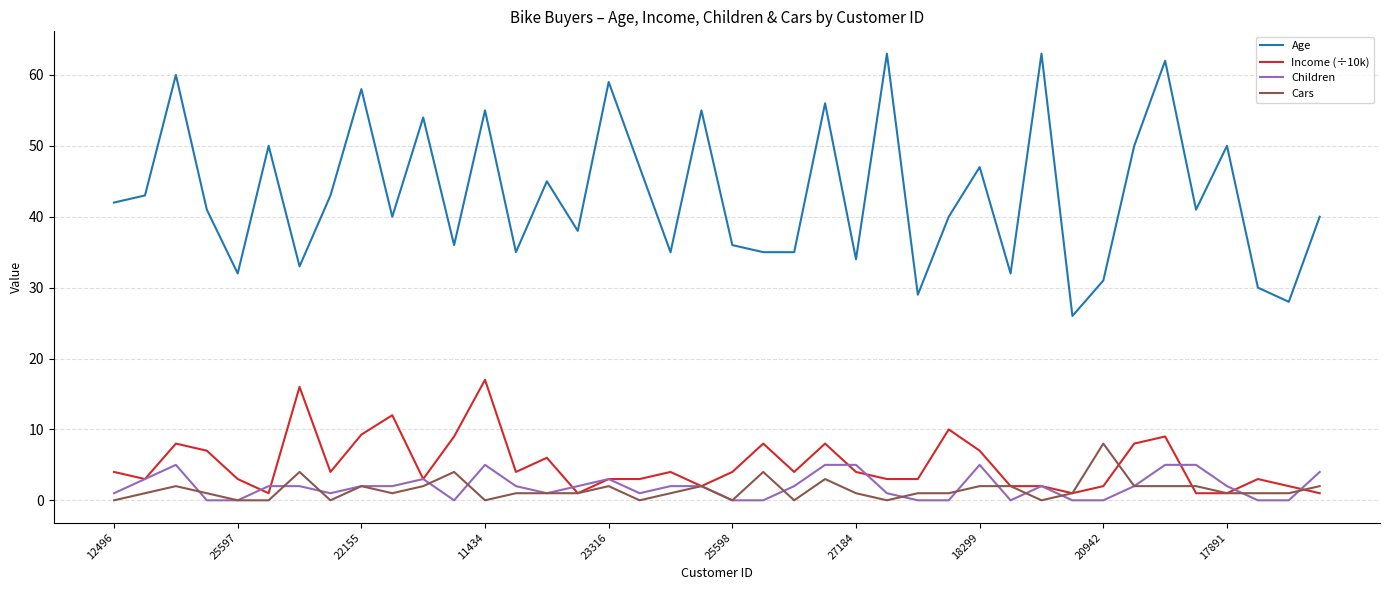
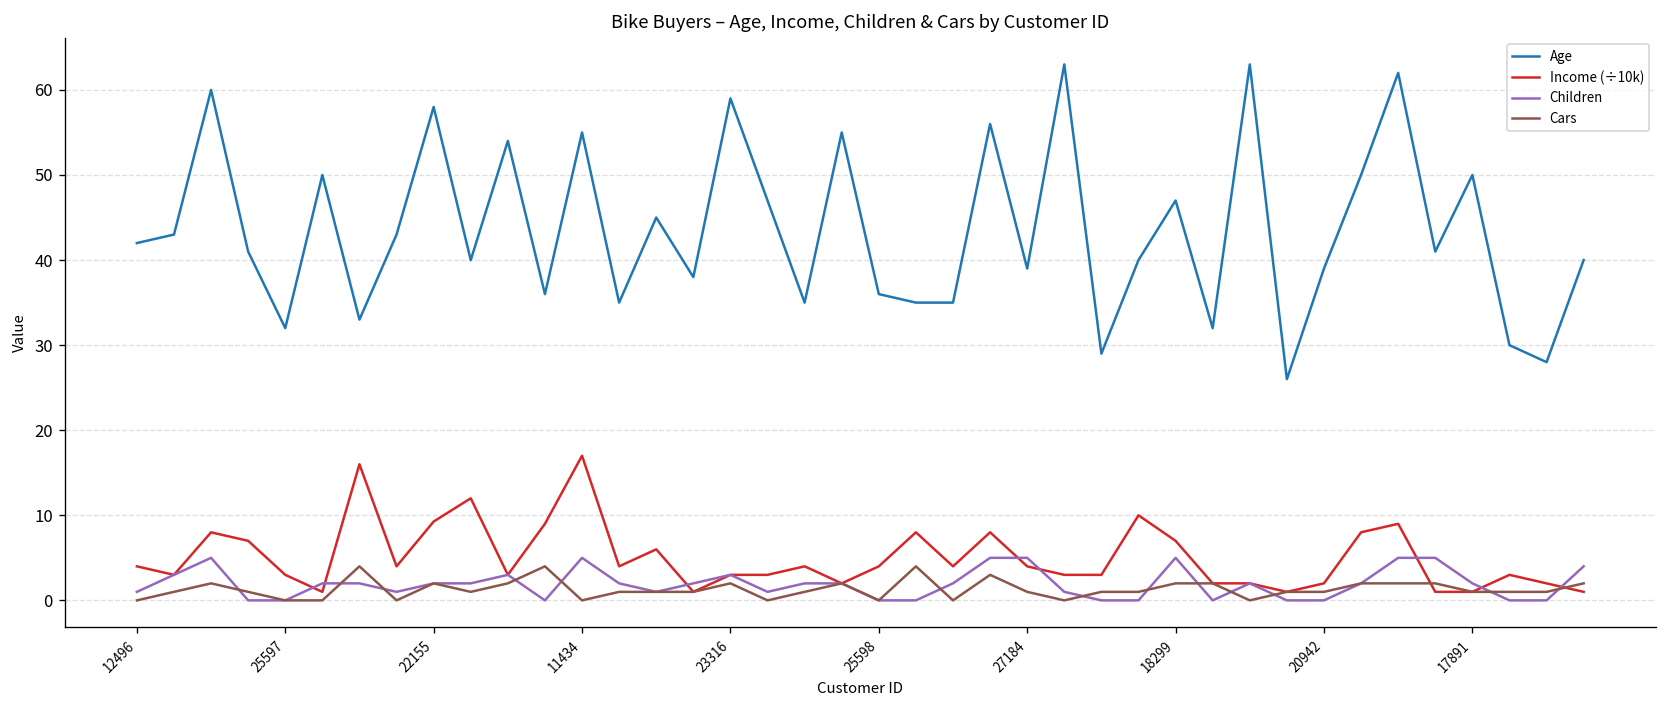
Age, 27184: 34 -> 39
Age, 20942: 31 -> 39
Cars, 20942: 8 -> 1
